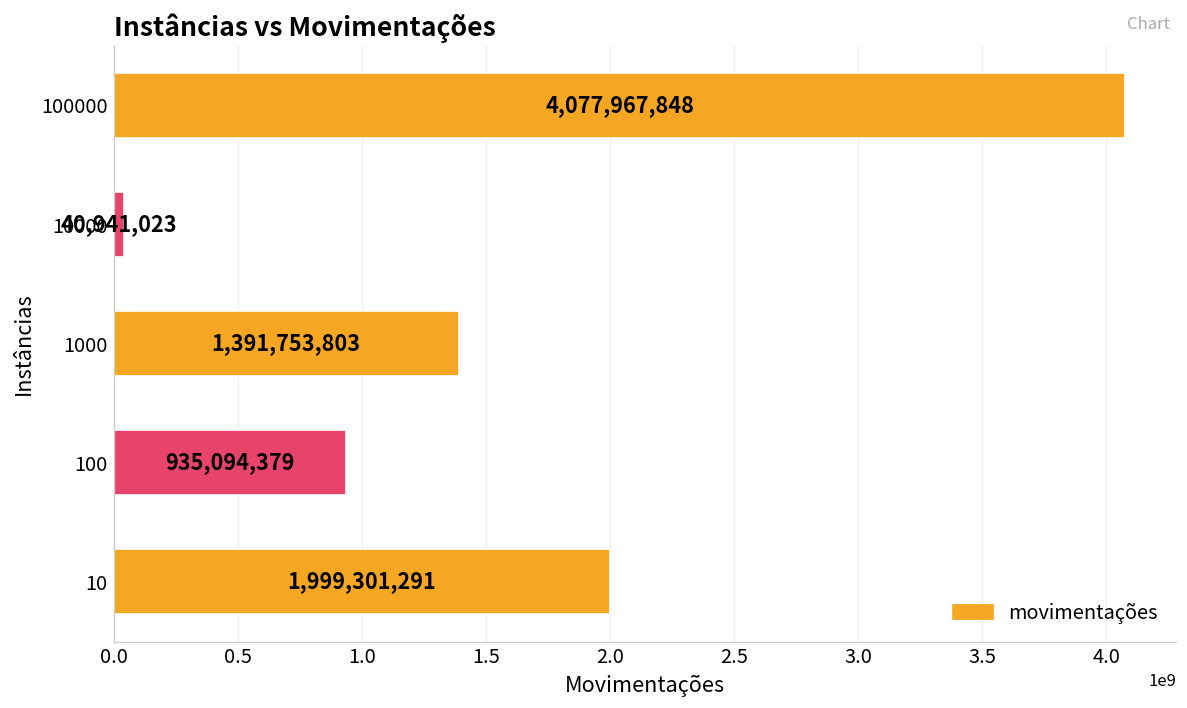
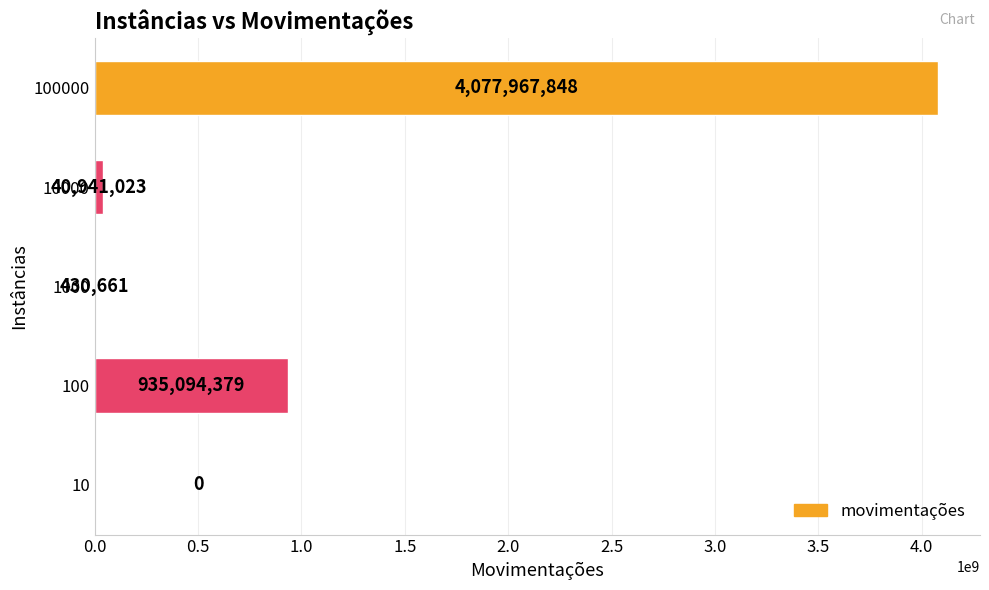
1000: 1,391,753,803 -> 430,661
10: 1,999,301,291 -> 0
